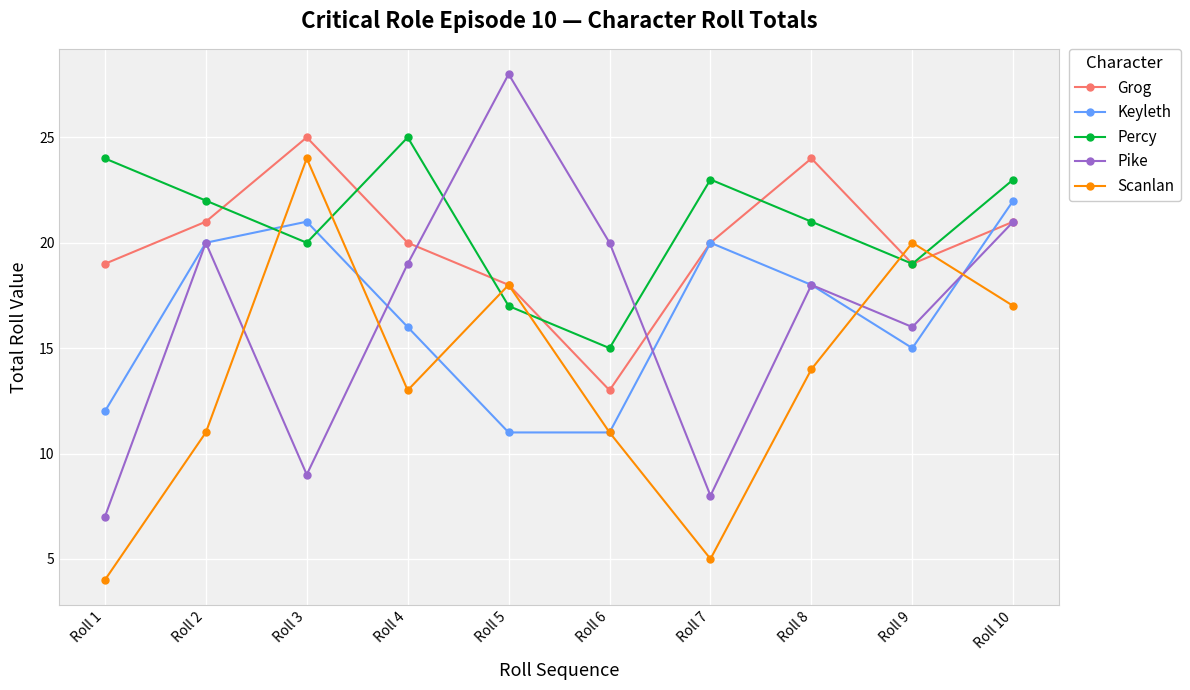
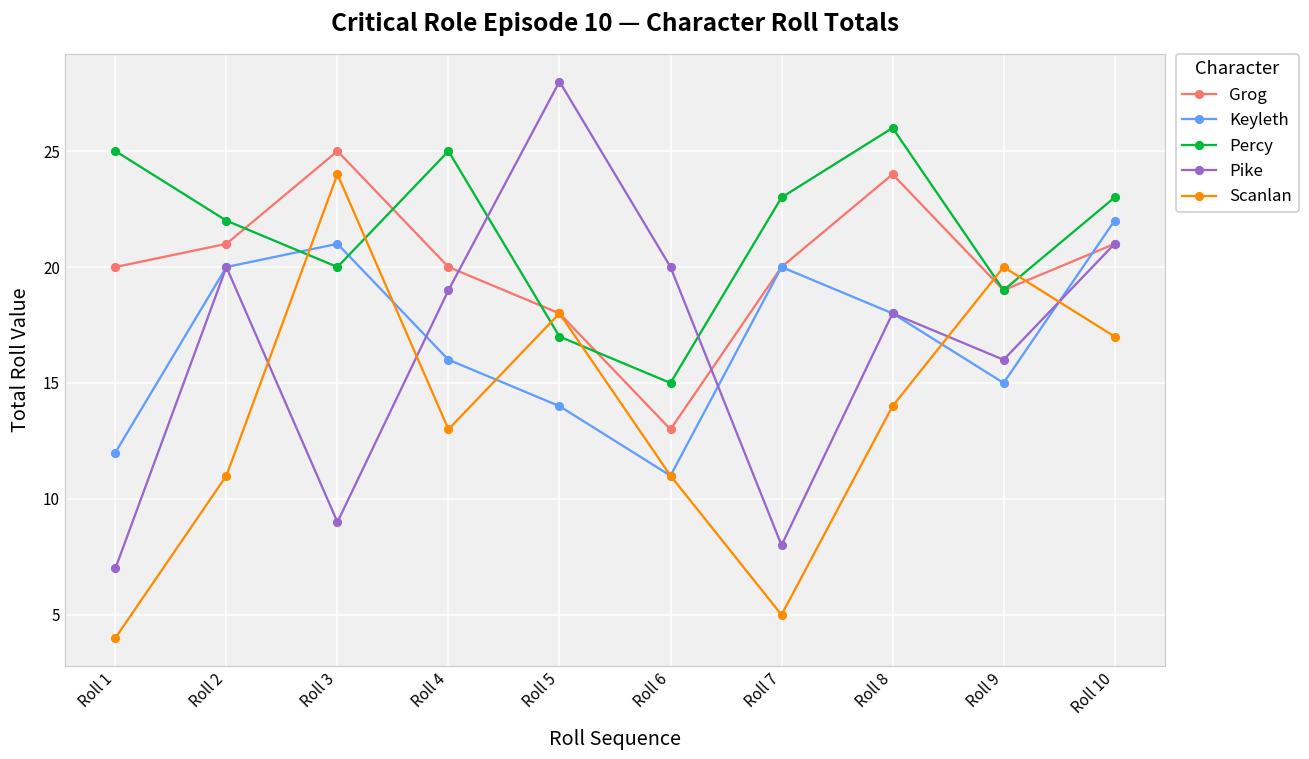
Grog, Roll 1: 19 -> 20
Percy, Roll 1: 24 -> 25
Keyleth, Roll 5: 11 -> 14
Percy, Roll 8: 21 -> 26
